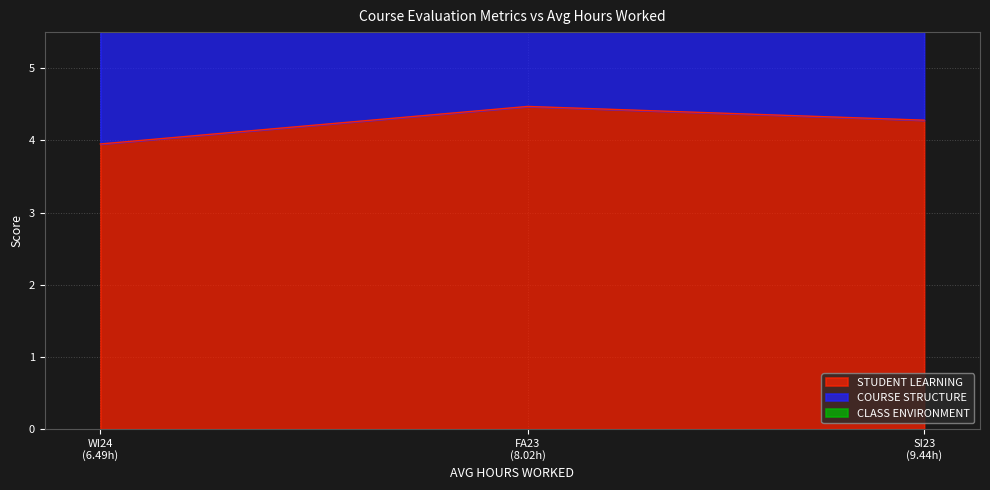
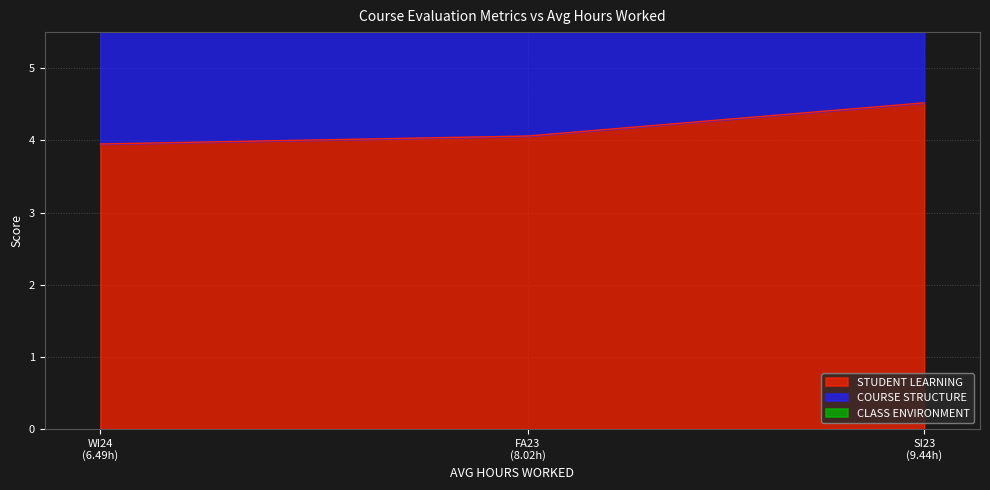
STUDENT LEARNING, FA23 (8.02h): 4.5 -> 4.1
STUDENT LEARNING, SI23 (9.44h): 4.3 -> 4.5
